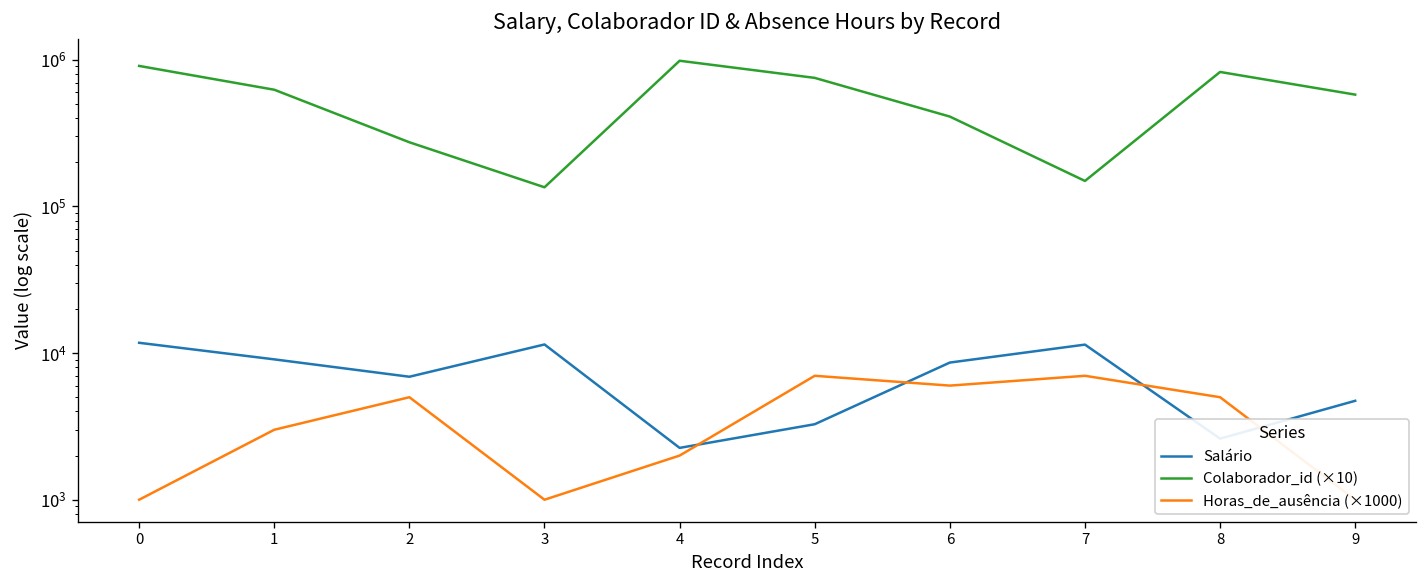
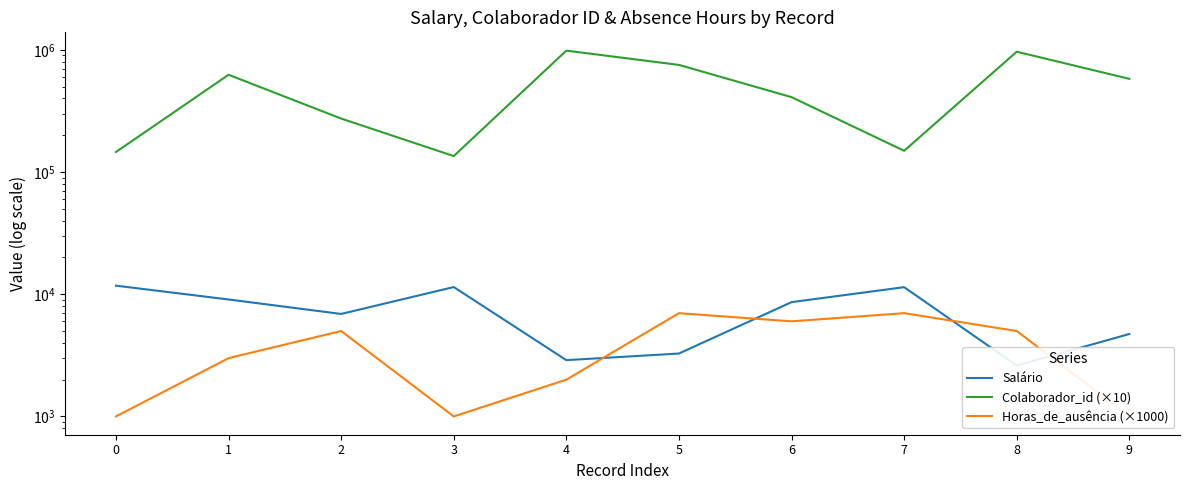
Colaborador_id (×10), 0: 900000 -> 150000
Salário, 4: 2300 -> 2900
Colaborador_id (×10), 8: 800000 -> 1000000
